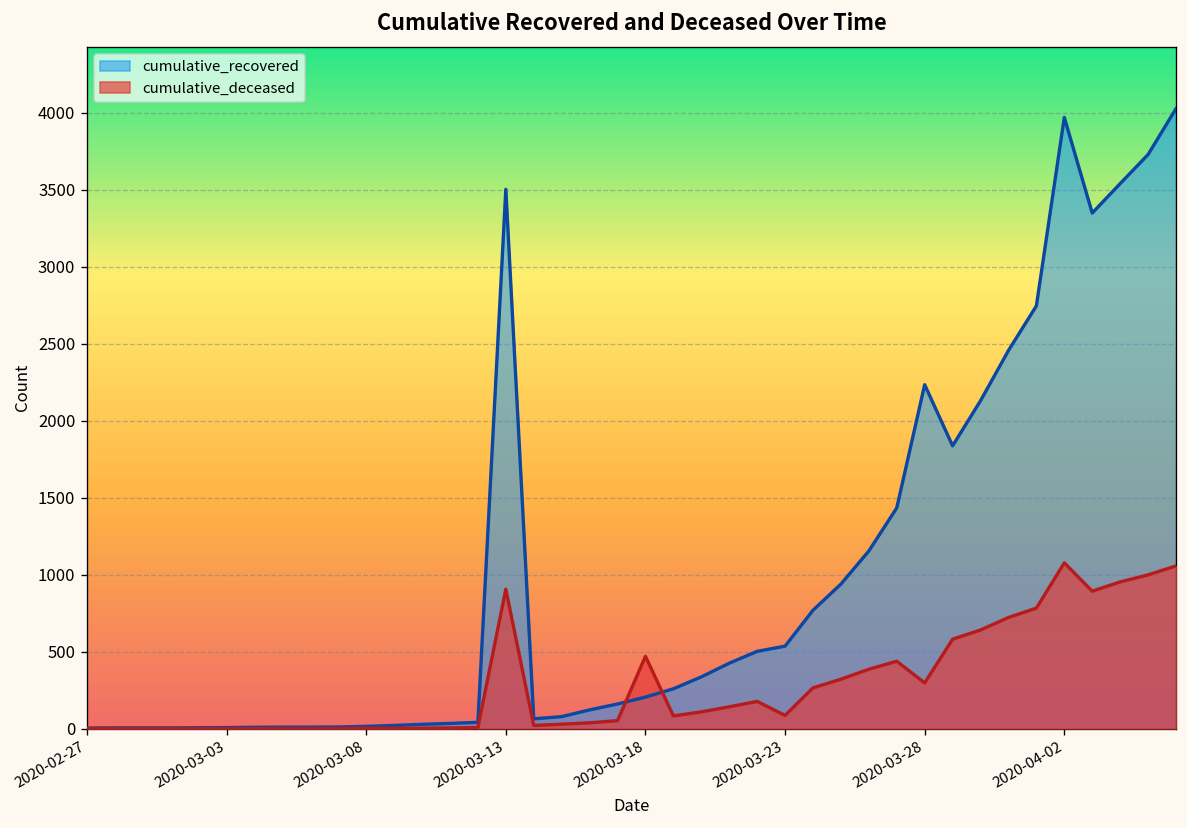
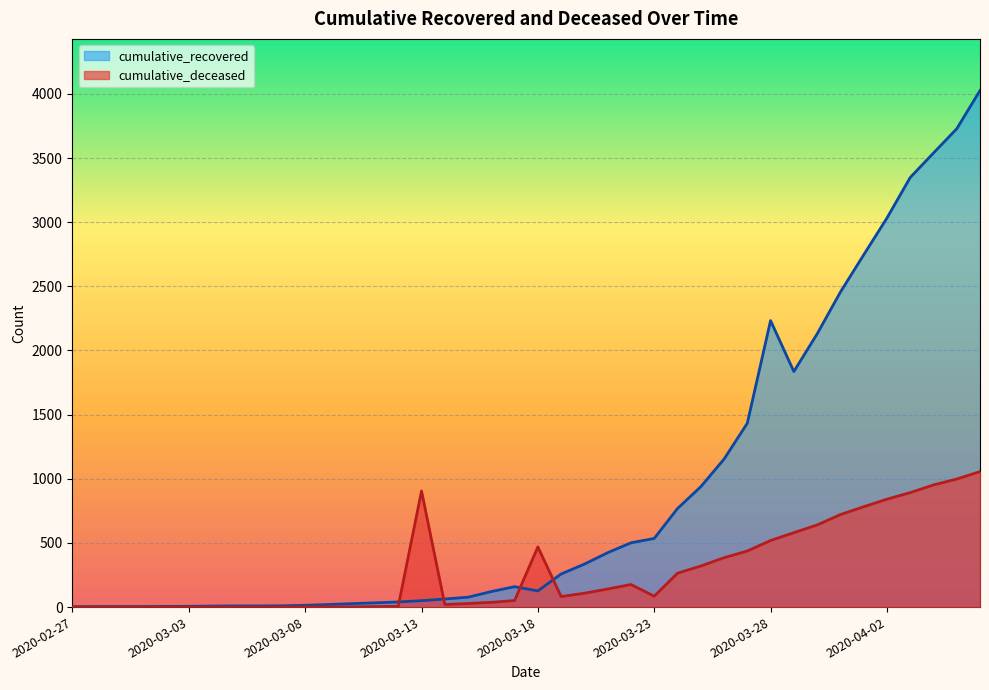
cumulative_recovered, 2020-03-13: 3500 -> 50
cumulative_recovered, 2020-03-18: 200 -> 130
cumulative_deceased, 2020-03-28: 300 -> 520
cumulative_recovered, 2020-04-02: 3970 -> 3030
cumulative_deceased, 2020-04-02: 1080 -> 840
